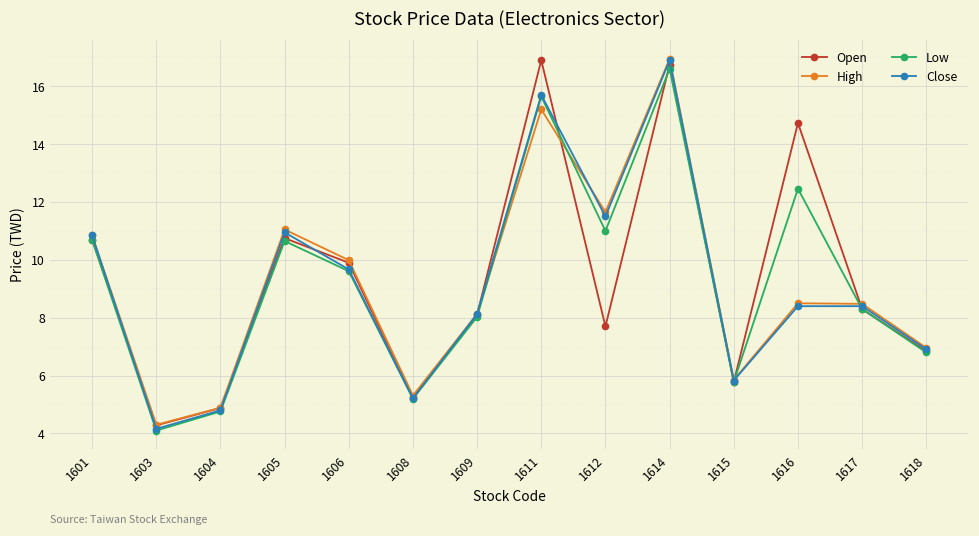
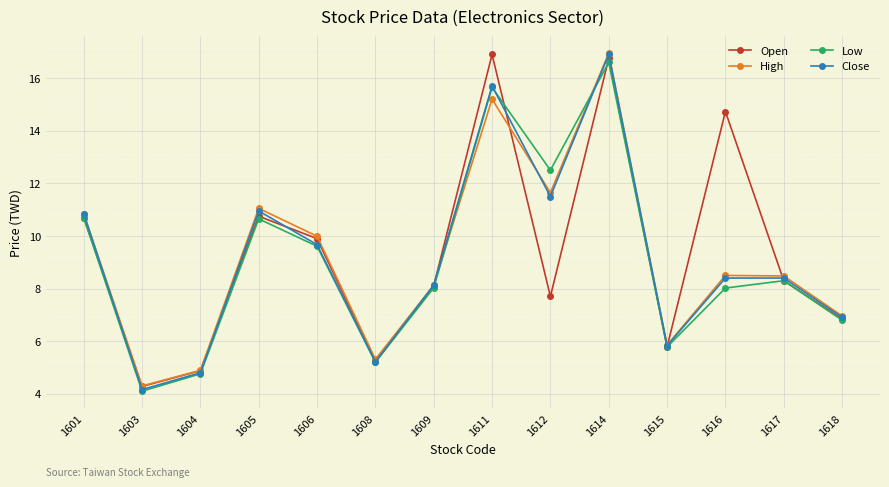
Low, 1612: 11.0 -> 12.5
Low, 1616: 12.5 -> 8.0
